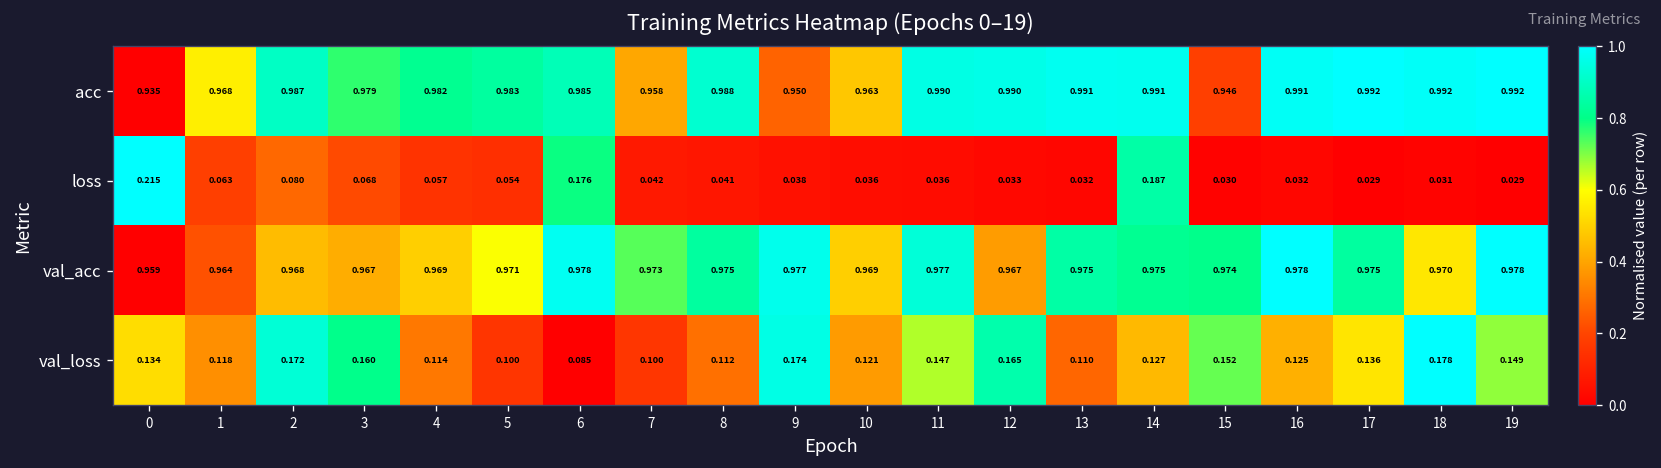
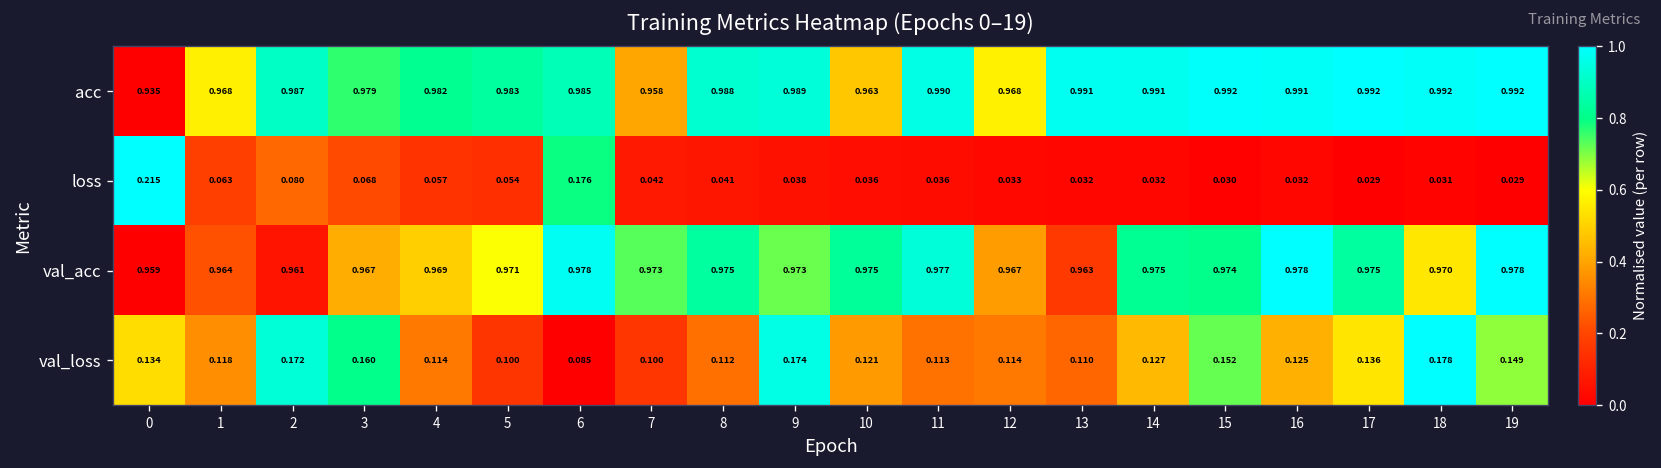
acc, 9: 0.950 -> 0.989
acc, 12: 0.990 -> 0.968
acc, 15: 0.946 -> 0.992
loss, 14: 0.187 -> 0.032
val_acc, 2: 0.968 -> 0.961
val_acc, 9: 0.977 -> 0.973
val_acc, 10: 0.969 -> 0.975
val_acc, 13: 0.975 -> 0.963
val_loss, 11: 0.147 -> 0.113
val_loss, 12: 0.165 -> 0.114
